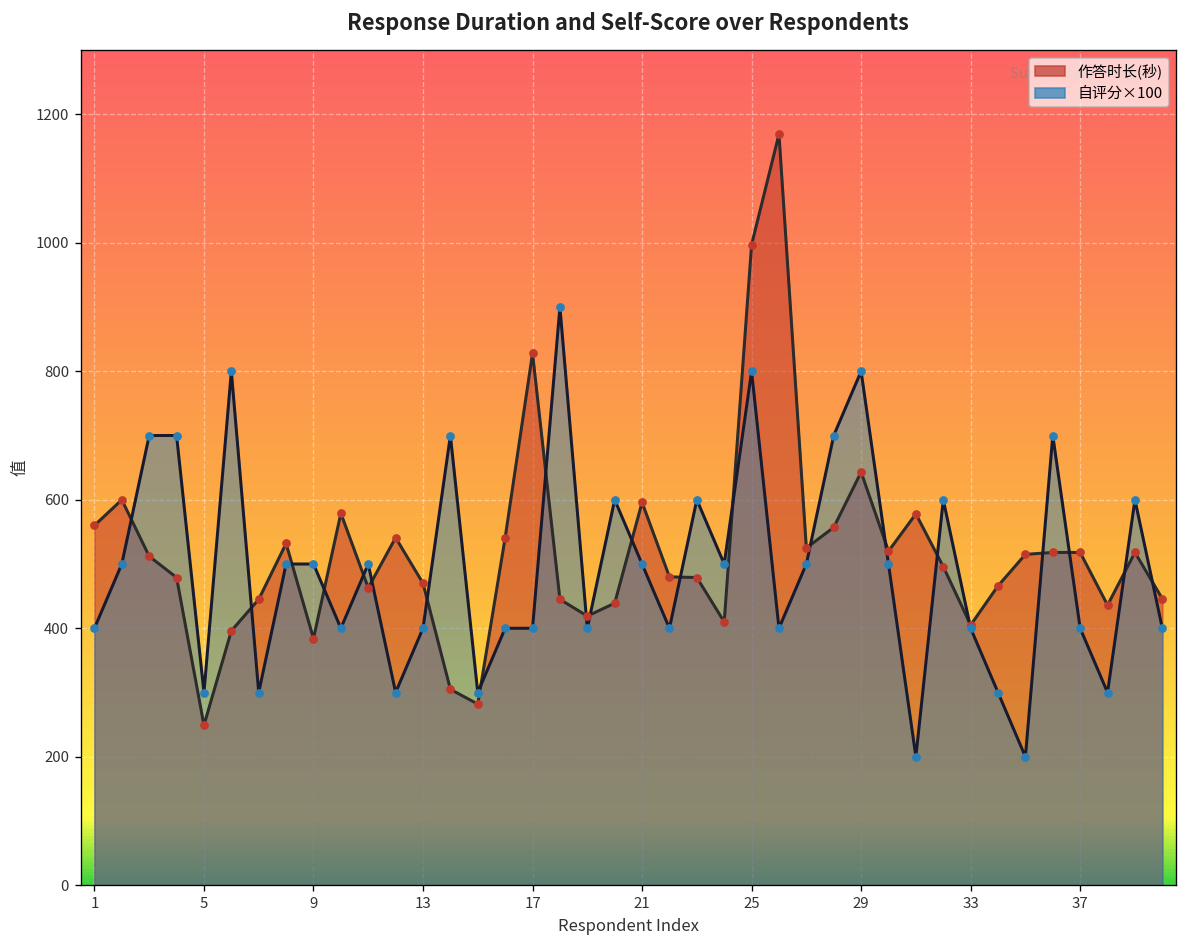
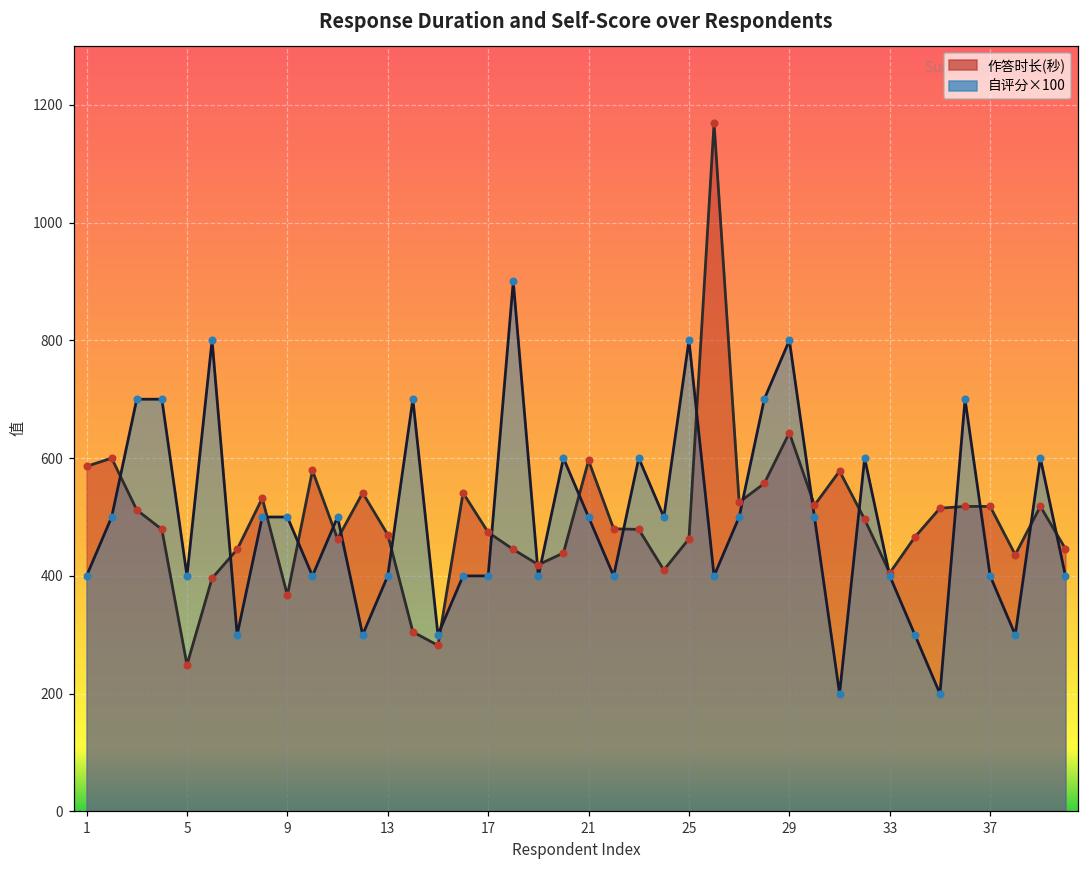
作答时长(秒), 1: 560 -> 590
自评分×100, 5: 300 -> 400
作答时长(秒), 9: 380 -> 370
作答时长(秒), 17: 830 -> 470
作答时长(秒), 25: 1000 -> 460
